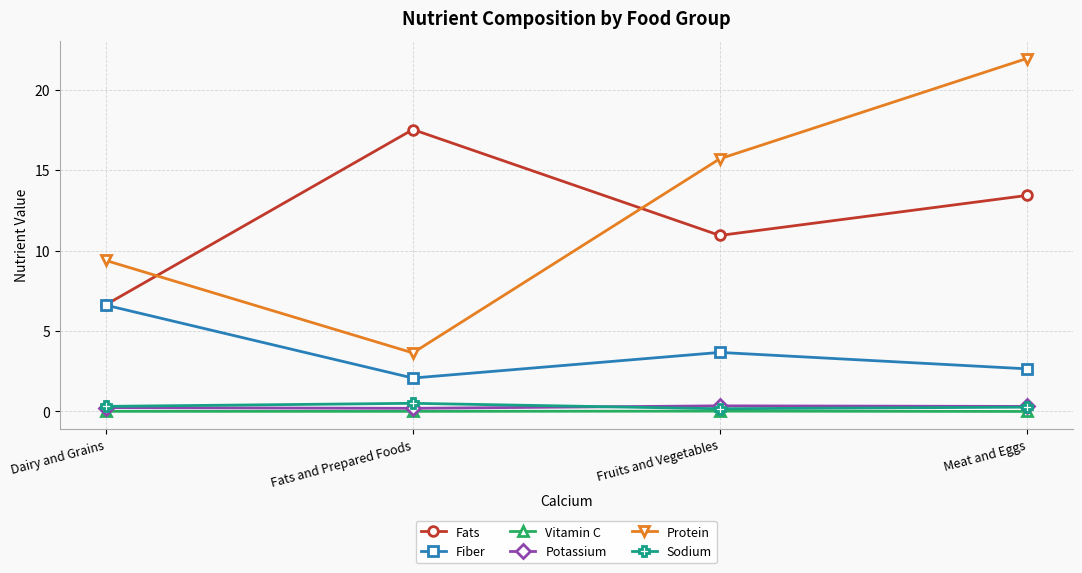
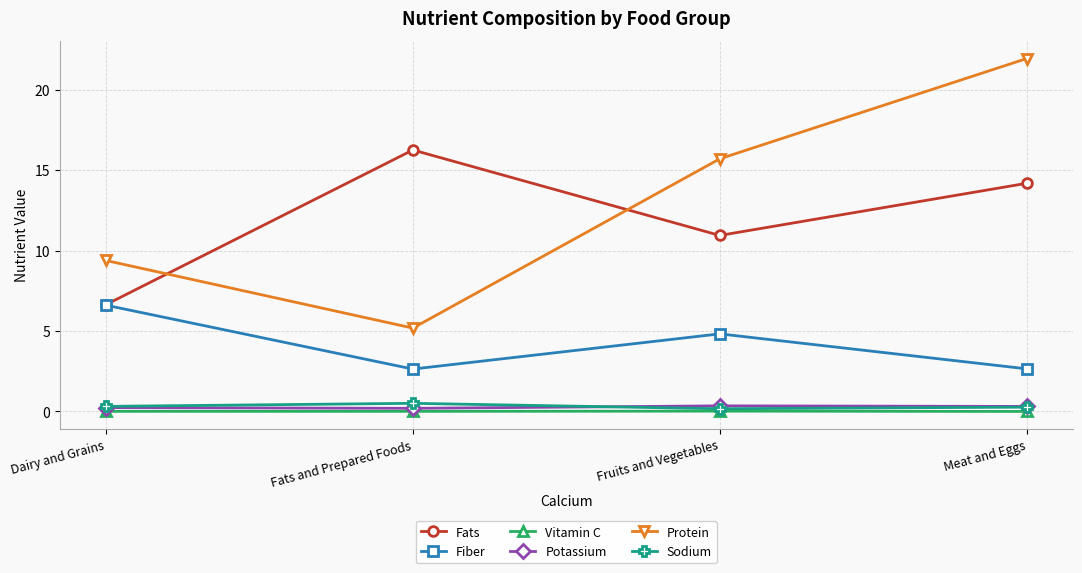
Fats, Fats and Prepared Foods: 17.5 -> 16.2
Fiber, Fats and Prepared Foods: 2.1 -> 2.6
Protein, Fats and Prepared Foods: 3.6 -> 5.2
Fiber, Fruits and Vegetables: 3.7 -> 4.8
Fats, Meat and Eggs: 13.4 -> 14.2
